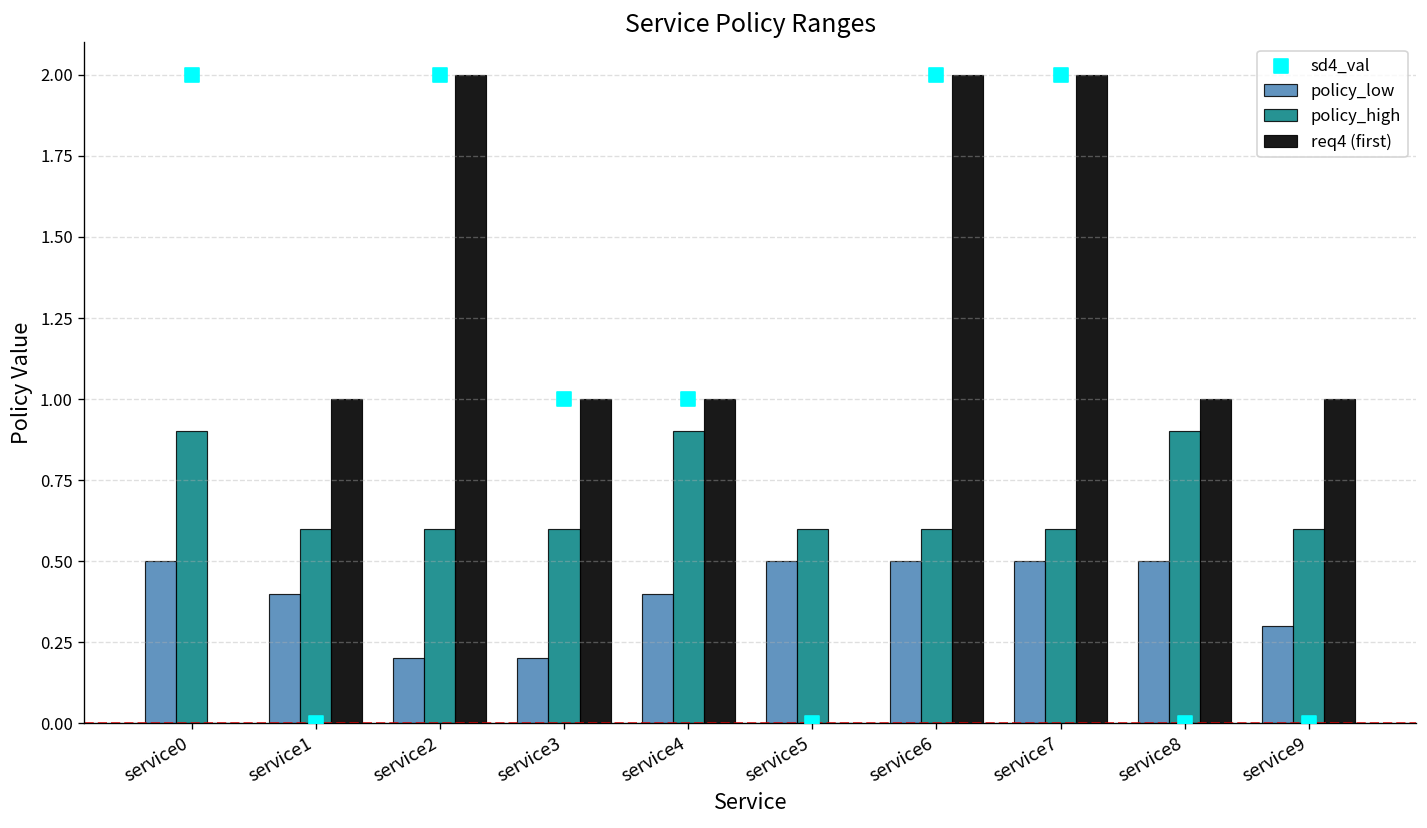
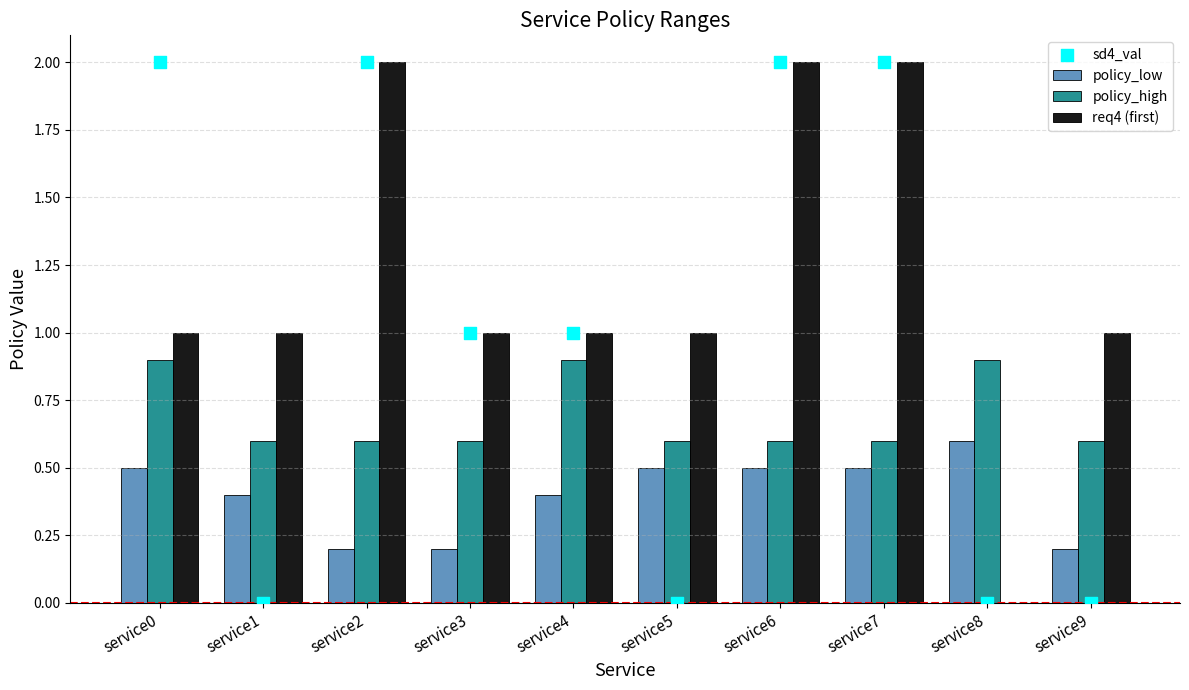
req4 (first), service0: 0 -> 1
req4 (first), service5: 0 -> 1
policy_low, service8: 0.5 -> 0.6
req4 (first), service8: 1 -> 0
policy_low, service9: 0.3 -> 0.2
